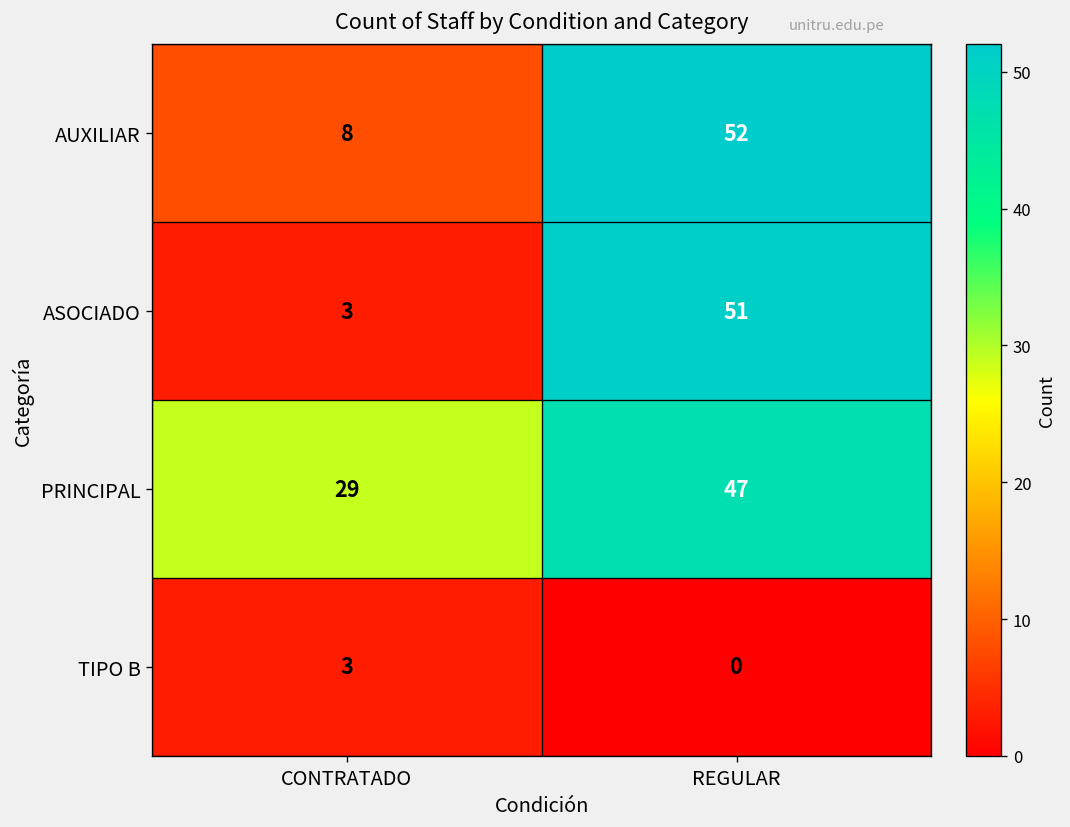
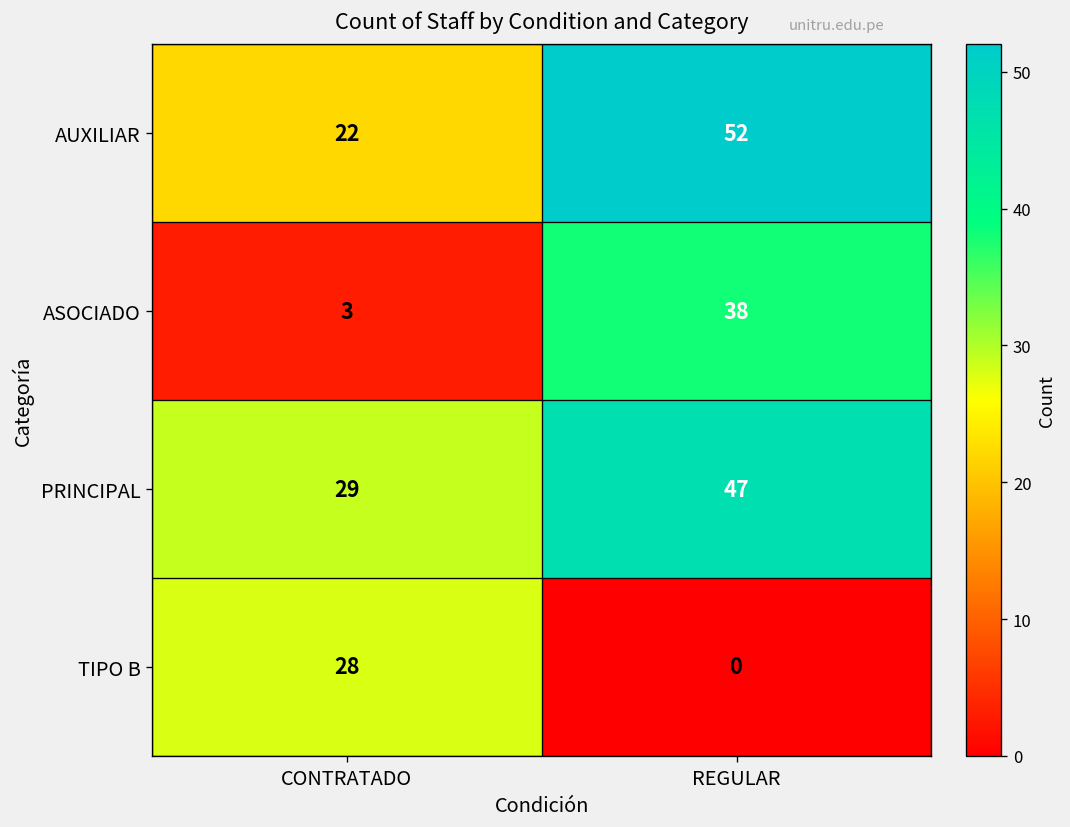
AUXILIAR, CONTRATADO: 8 -> 22
ASOCIADO, REGULAR: 51 -> 38
TIPO B, CONTRATADO: 3 -> 28
